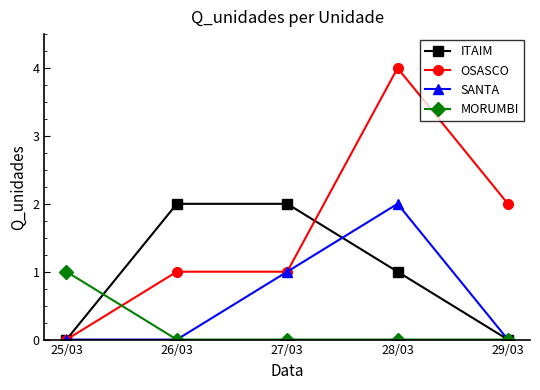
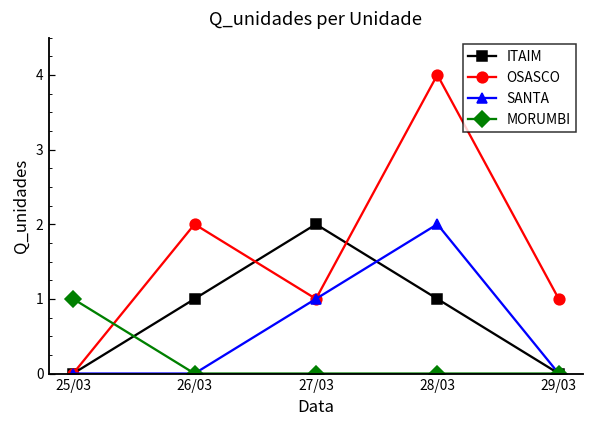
ITAIM, 26/03: 2 -> 1
OSASCO, 26/03: 1 -> 2
OSASCO, 29/03: 2 -> 1
